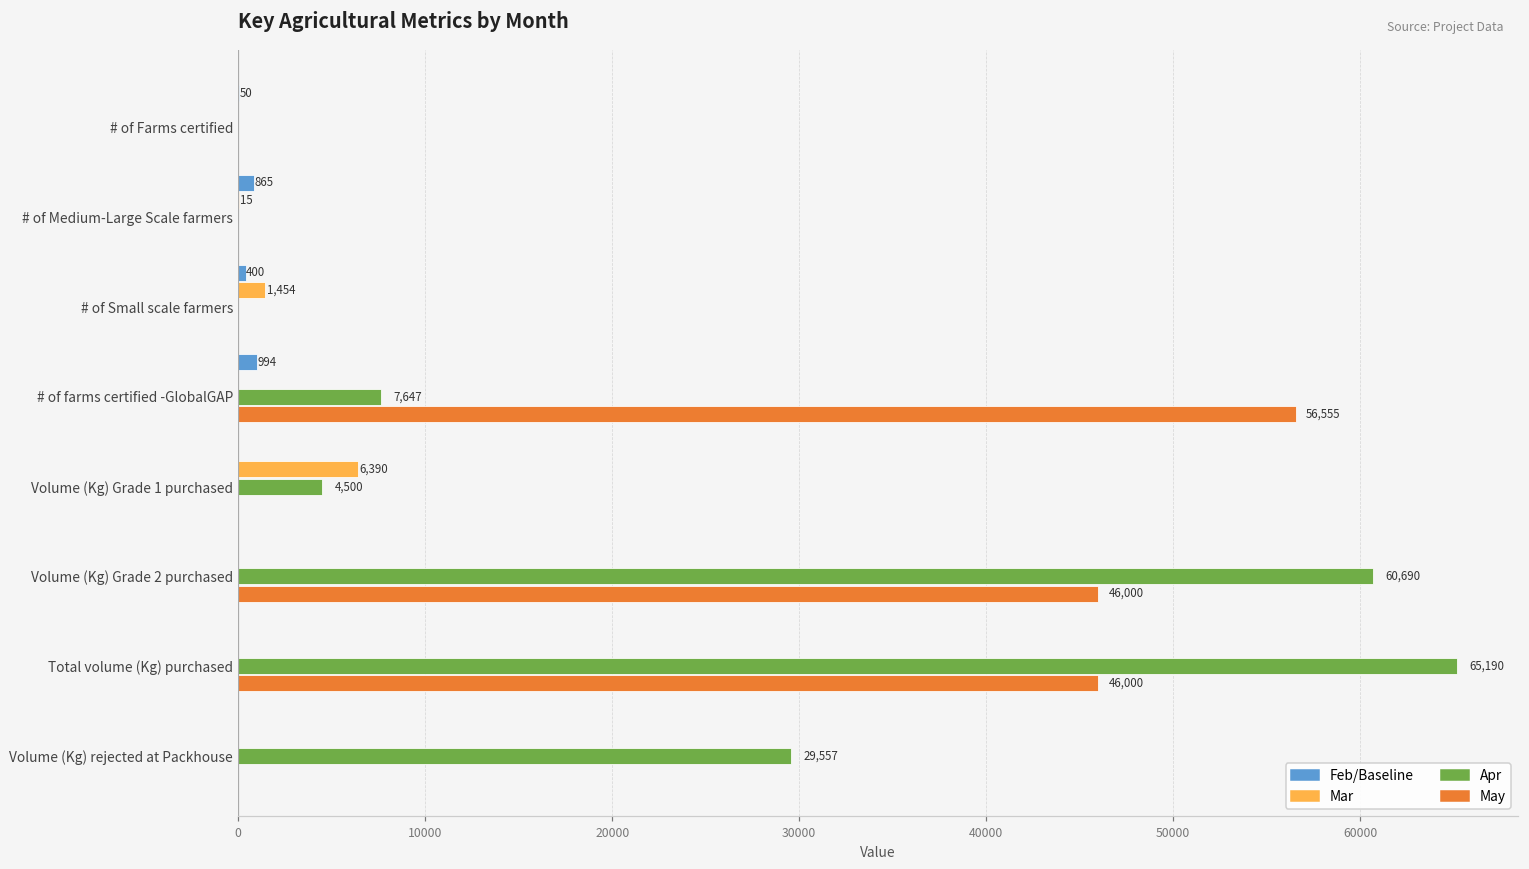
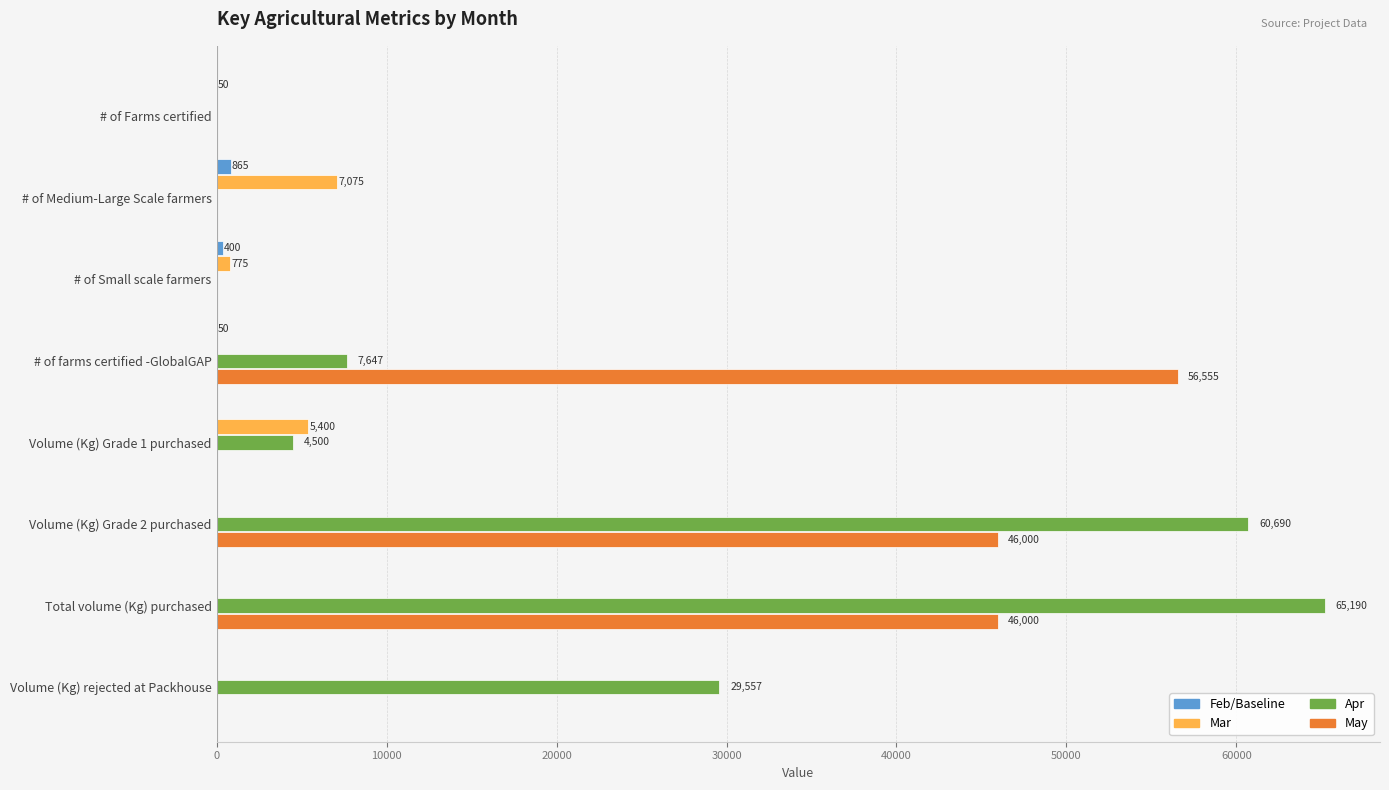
Mar, # of Medium-Large Scale farmers: 15 -> 7,075
Mar, # of Small scale farmers: 1,454 -> 775
Feb/Baseline, # of farms certified -GlobalGAP: 994 -> 50
Mar, Volume (Kg) Grade 1 purchased: 6,390 -> 5,400
